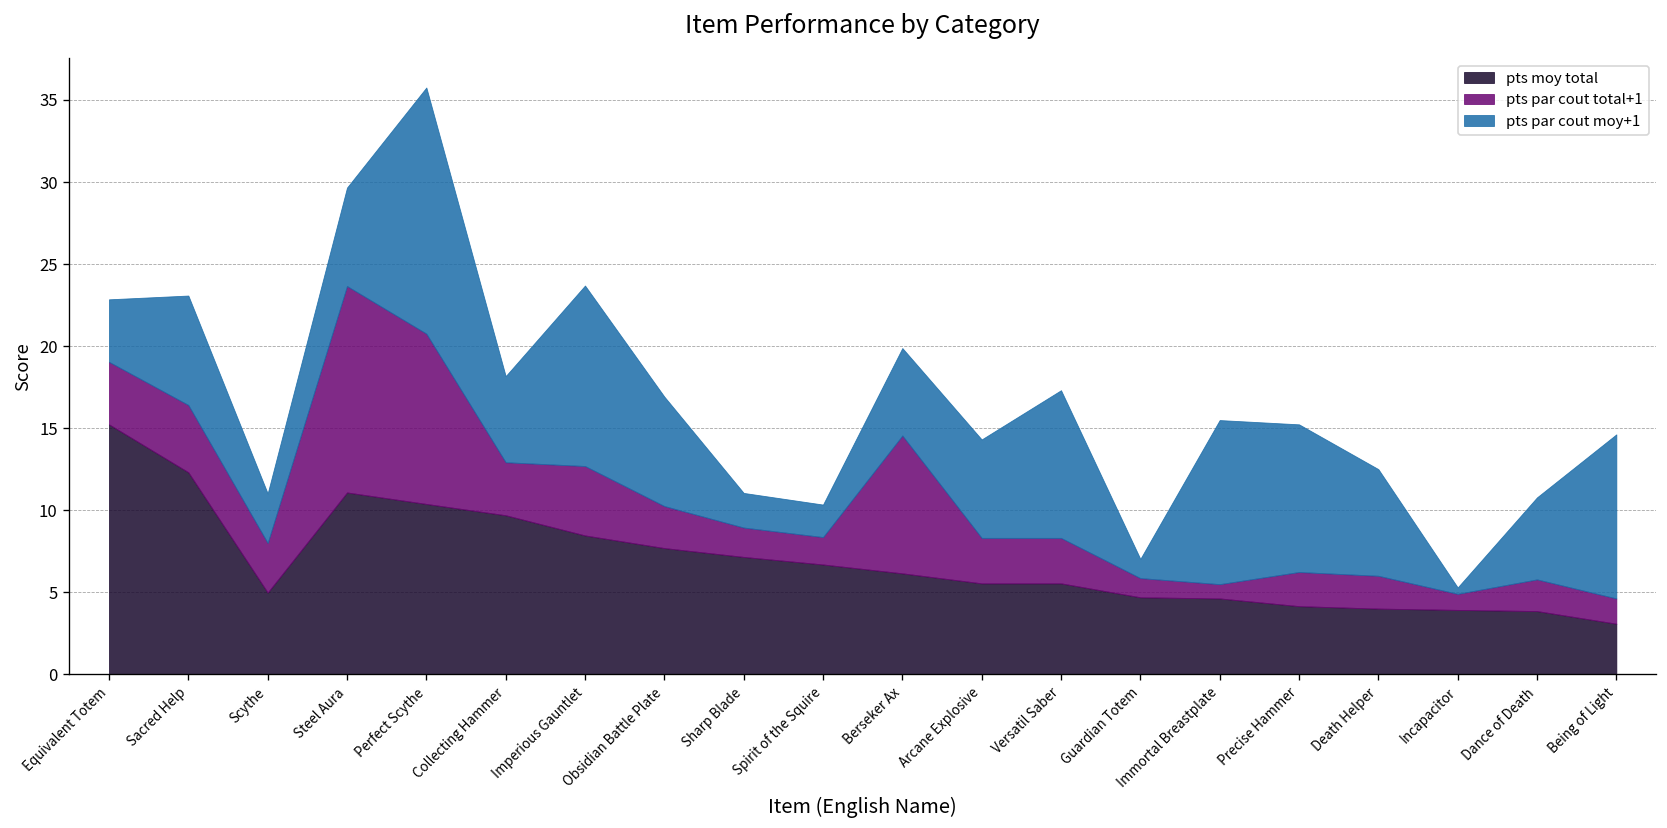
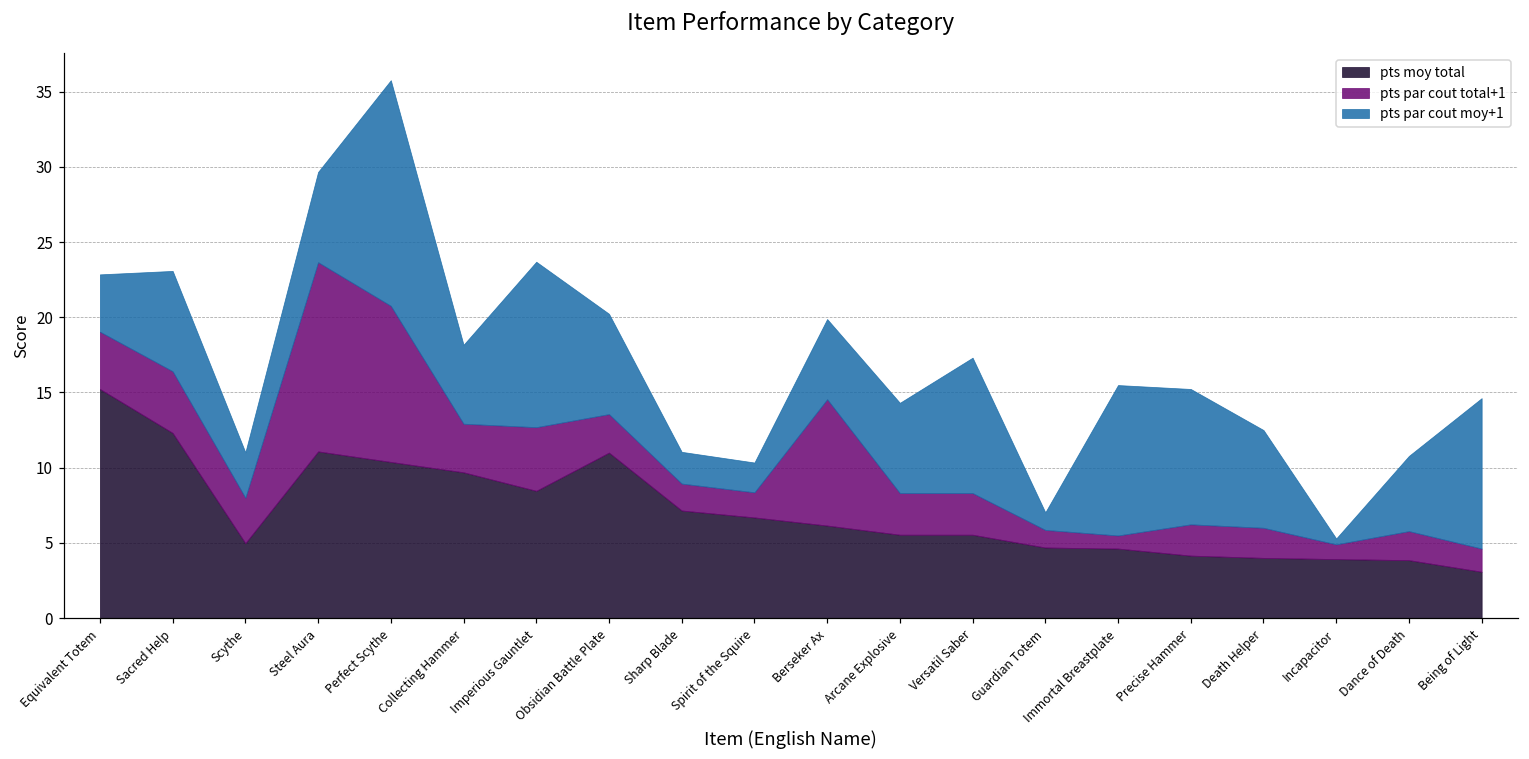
pts moy total, Obsidian Battle Plate: 7.7 -> 11.0
